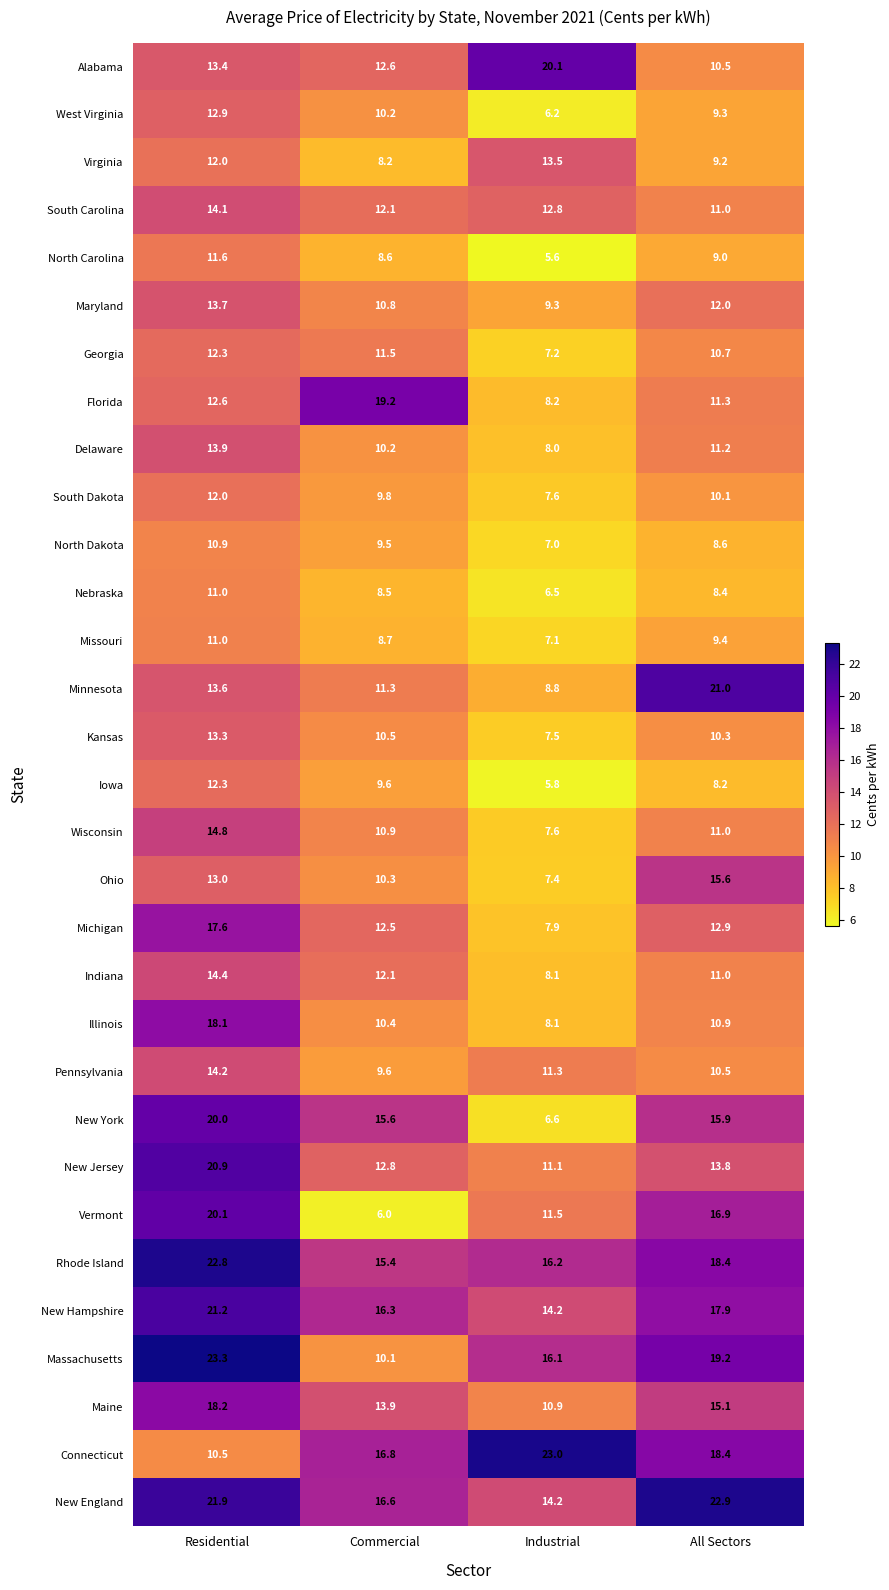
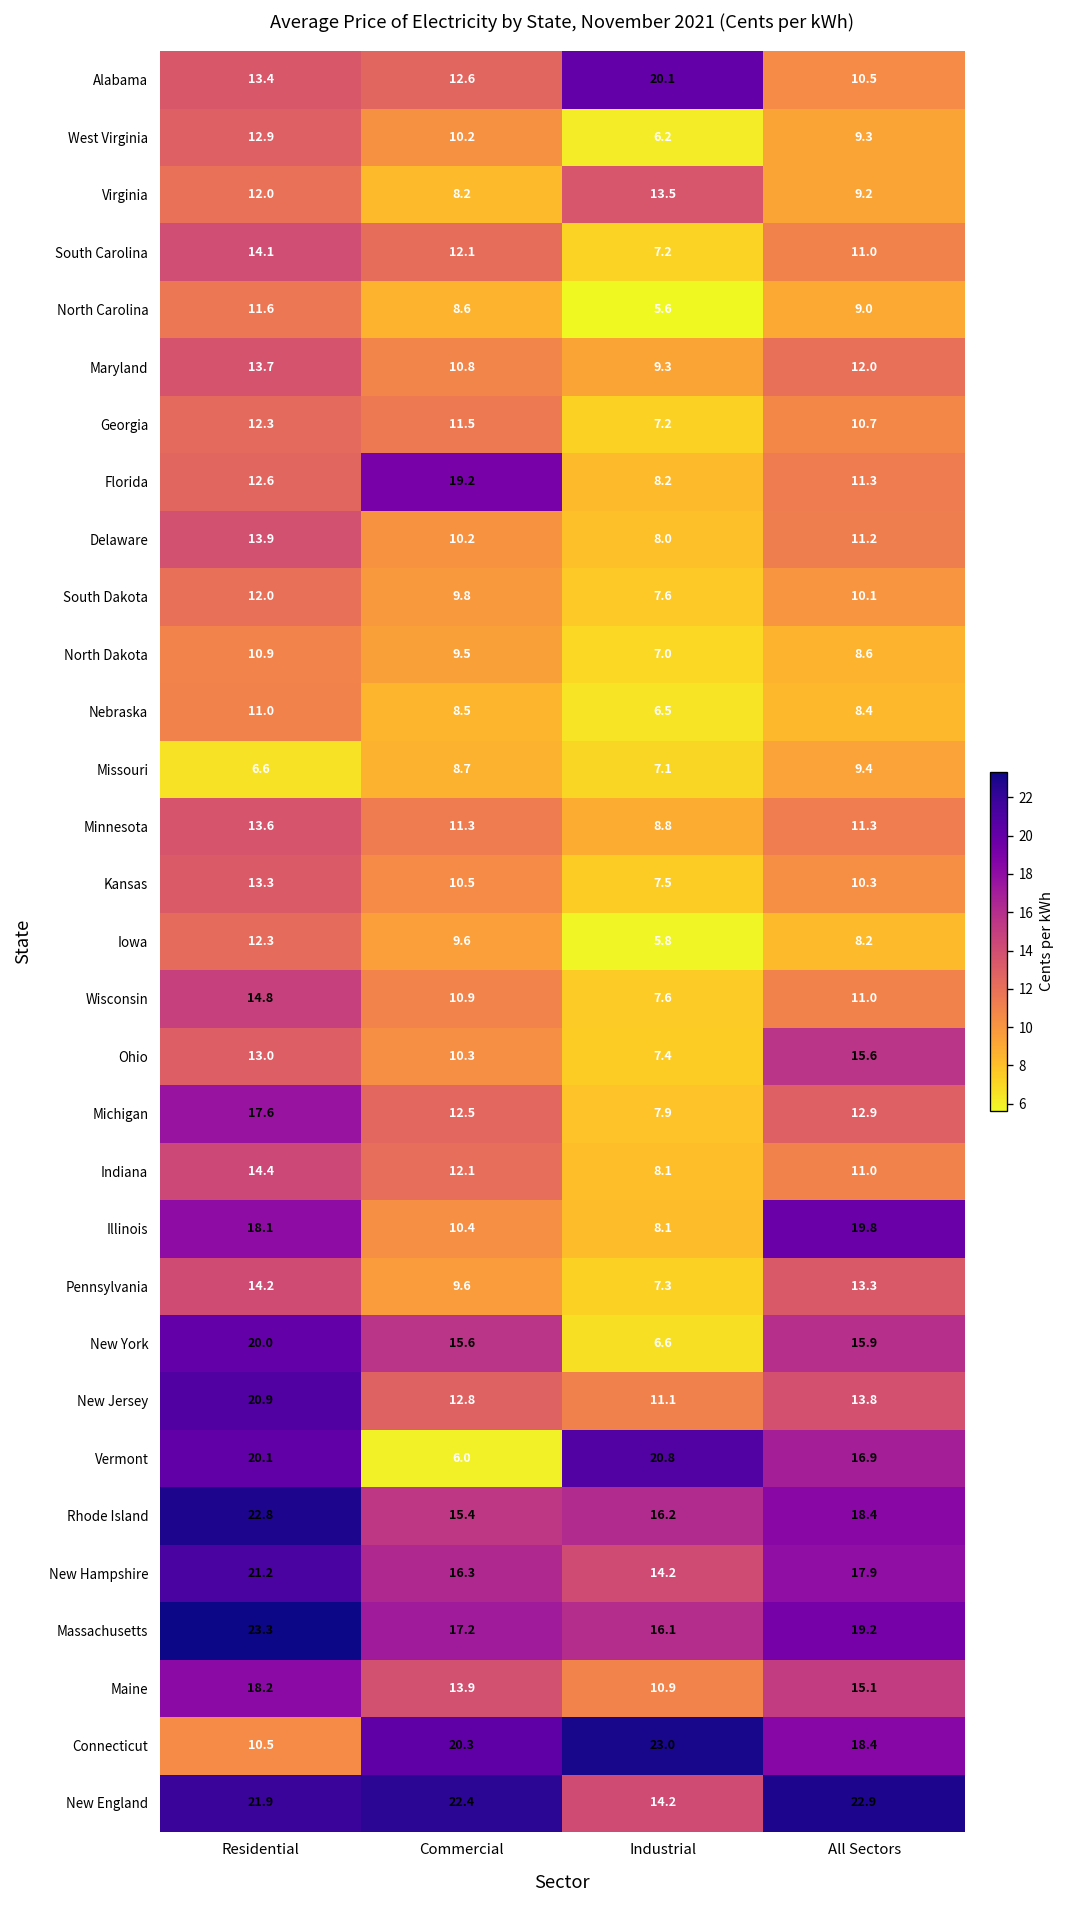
South Carolina, Industrial: 12.8 -> 7.2
Missouri, Residential: 11.0 -> 6.6
Minnesota, All Sectors: 21.0 -> 11.3
Illinois, All Sectors: 10.9 -> 19.8
Pennsylvania, Industrial: 11.3 -> 7.3
Pennsylvania, All Sectors: 10.5 -> 13.3
Vermont, Industrial: 11.5 -> 20.8
Massachusetts, Commercial: 10.1 -> 17.2
Connecticut, Commercial: 16.8 -> 20.3
New England, Commercial: 16.6 -> 22.4
